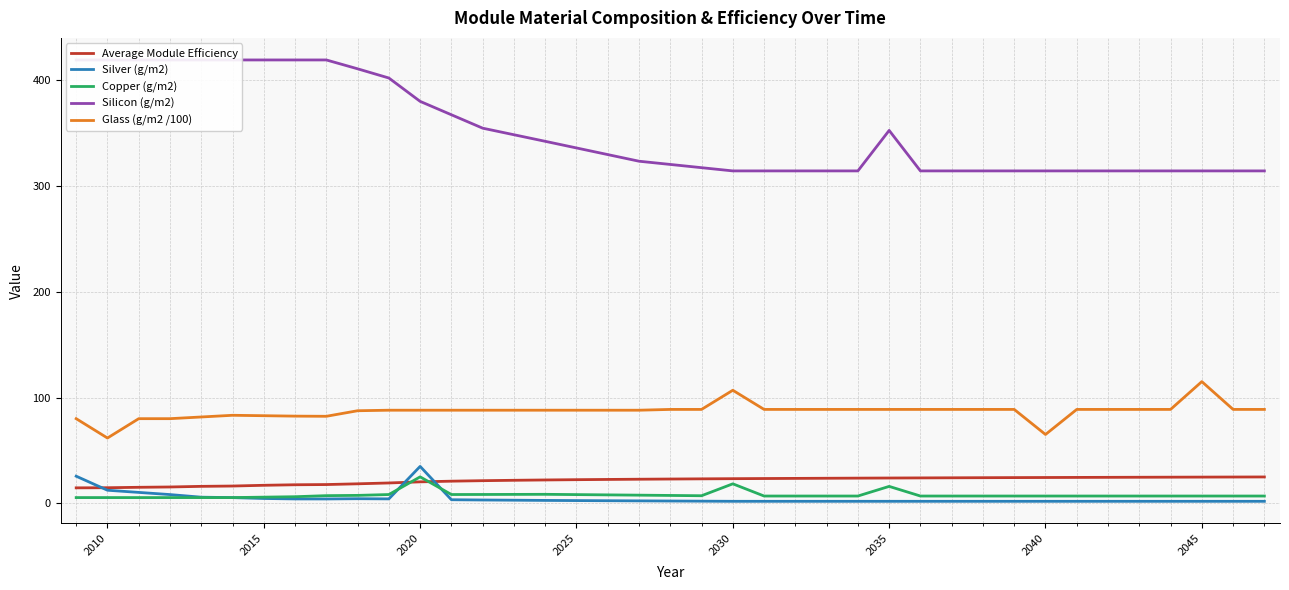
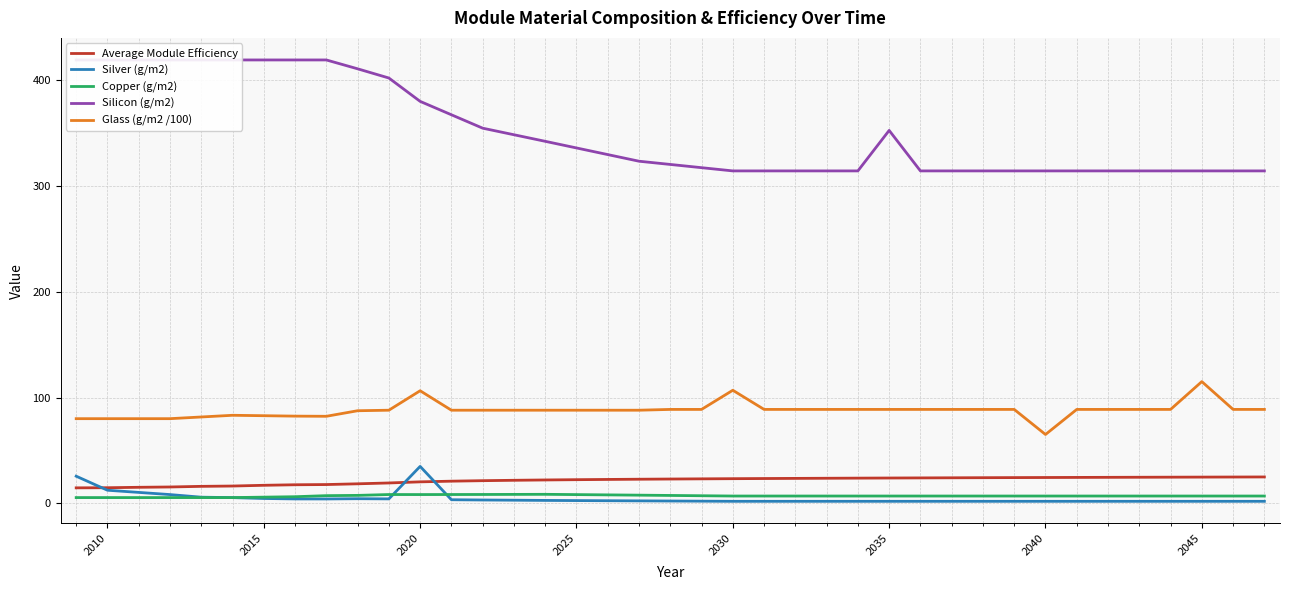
Glass (g/m2 /100), 2010: 62 -> 80
Copper (g/m2), 2020: 25 -> 8
Glass (g/m2 /100), 2020: 88 -> 106
Copper (g/m2), 2030: 18 -> 7
Copper (g/m2), 2035: 16 -> 7
